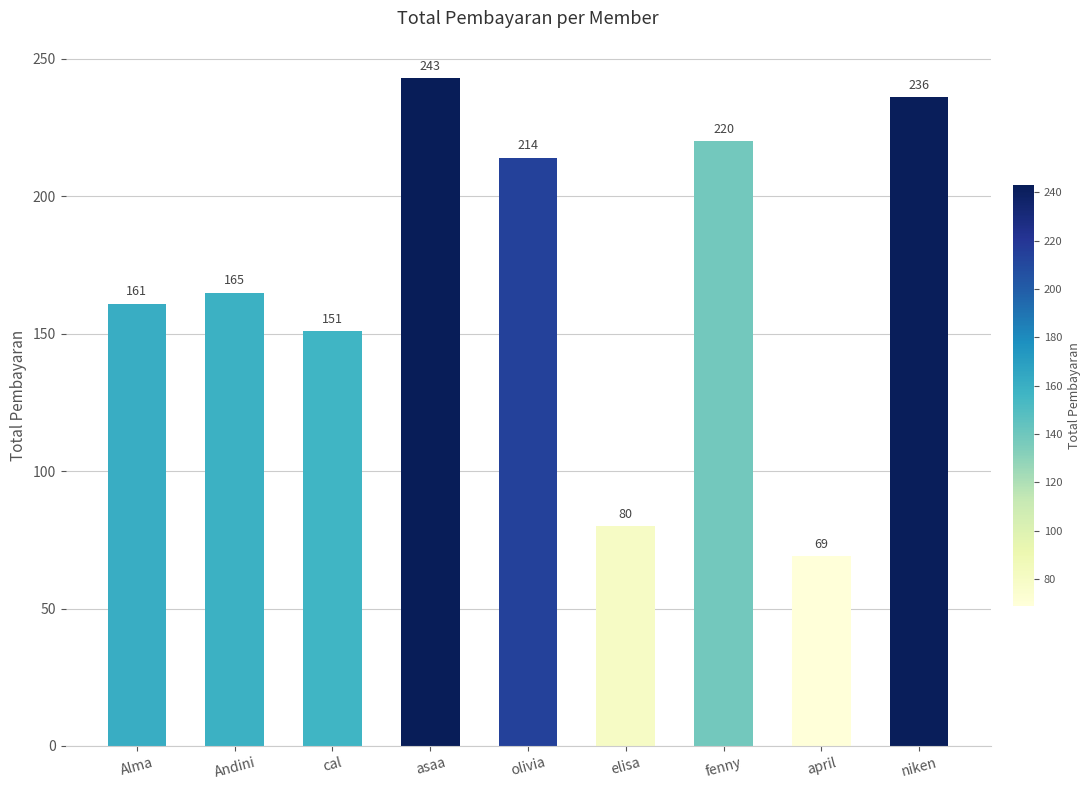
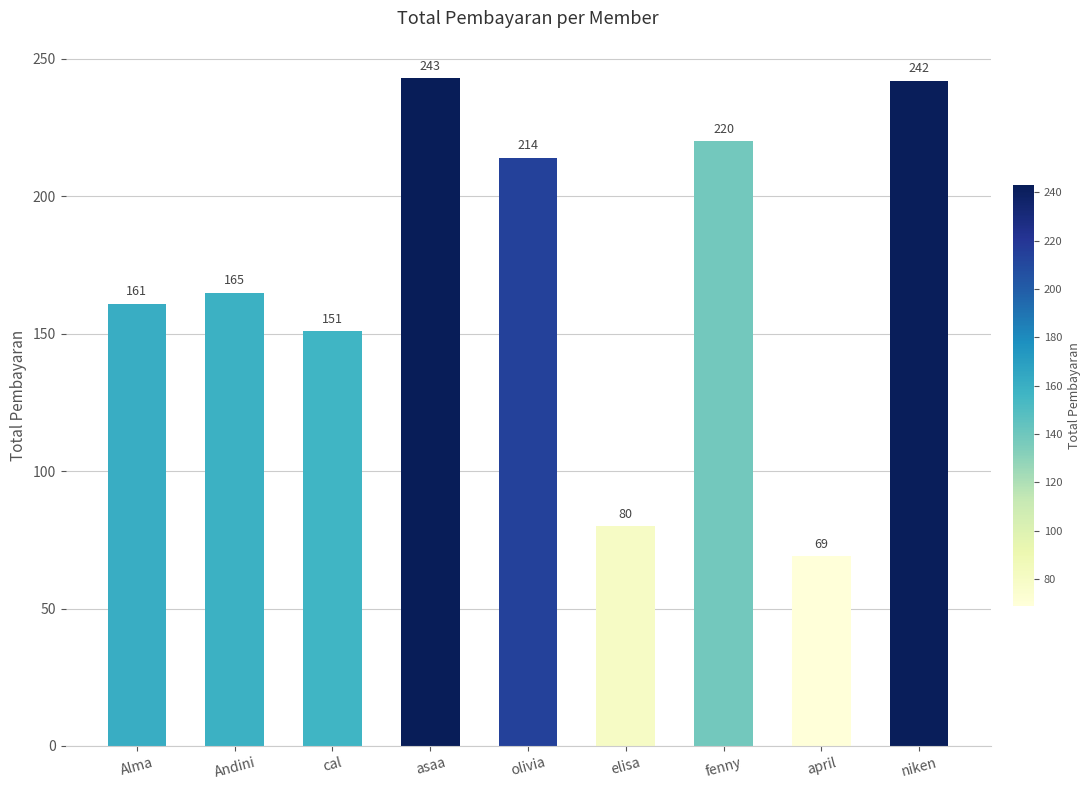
niken: 236 -> 242
